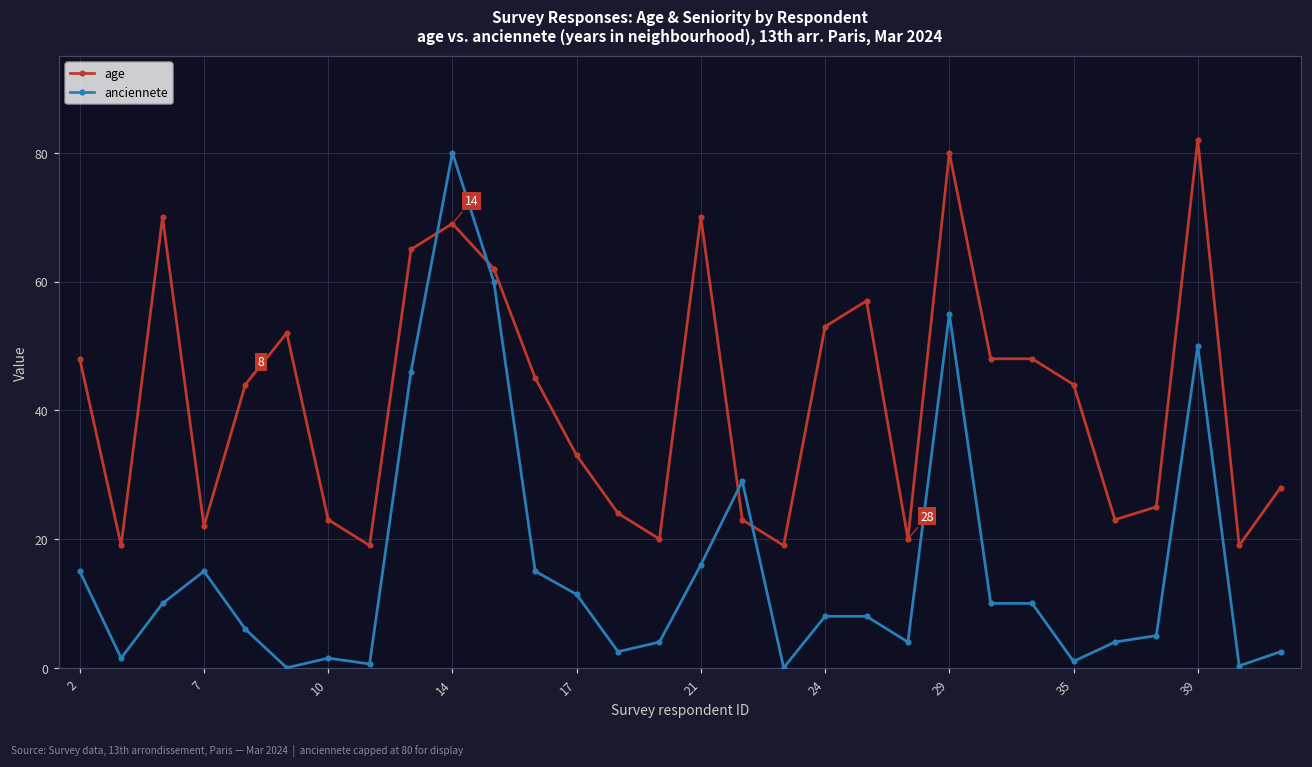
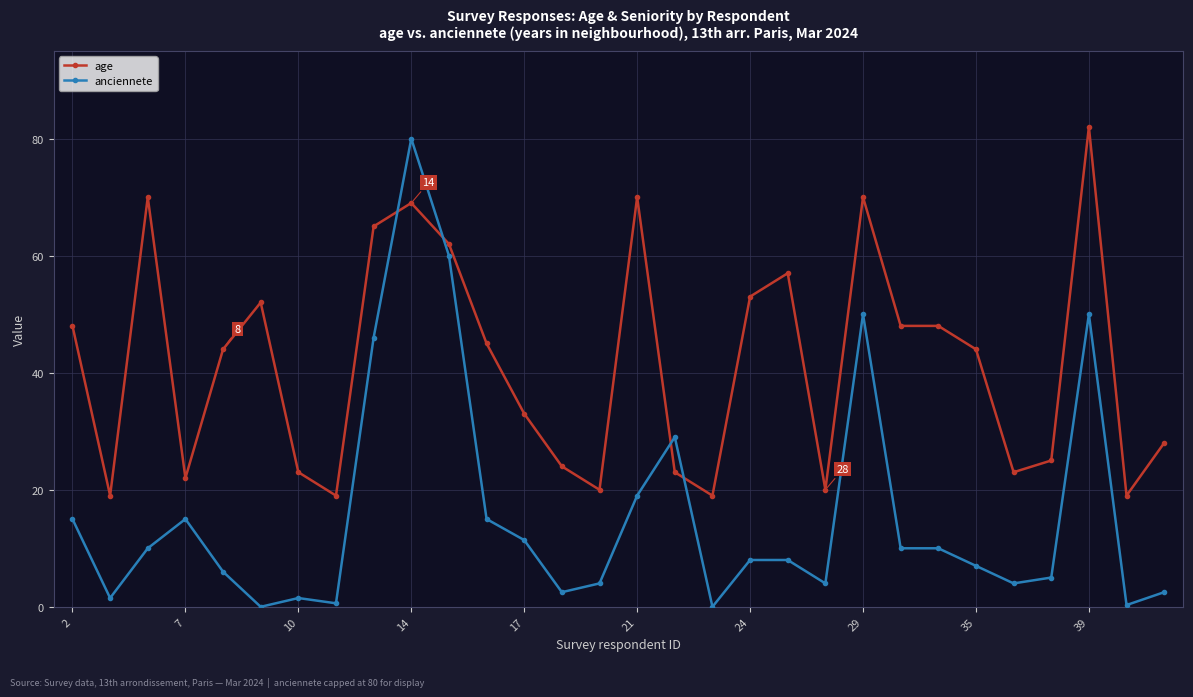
anciennete, 21: 16 -> 19
age, 29: 80 -> 70
anciennete, 29: 55 -> 50
anciennete, 35: 1 -> 7
